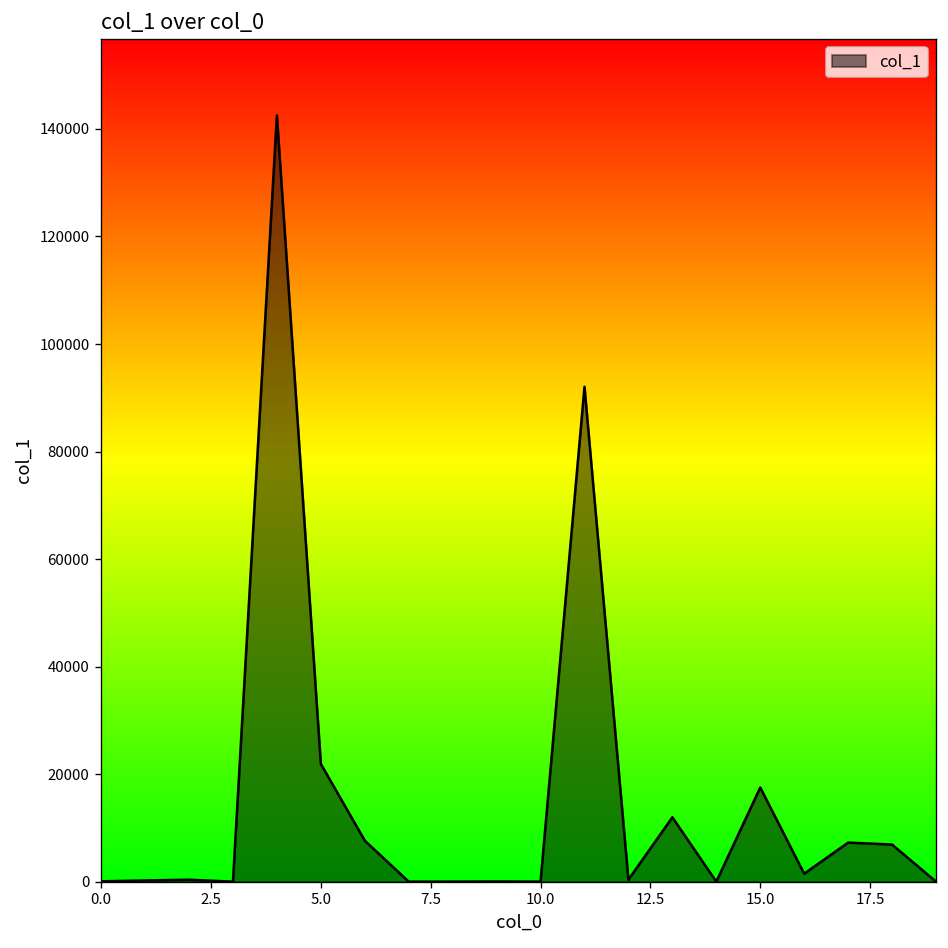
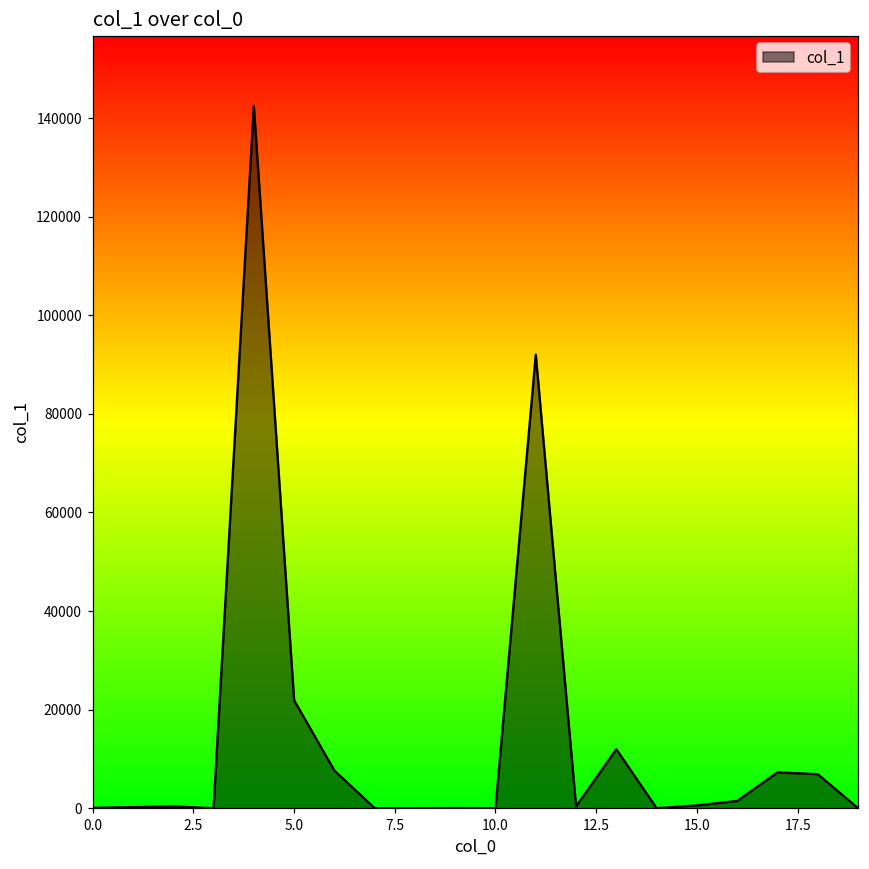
15.0: 18000 -> 1000
